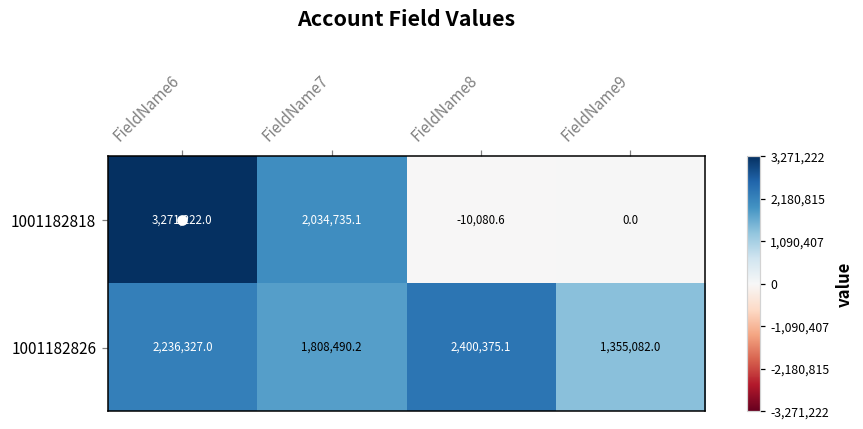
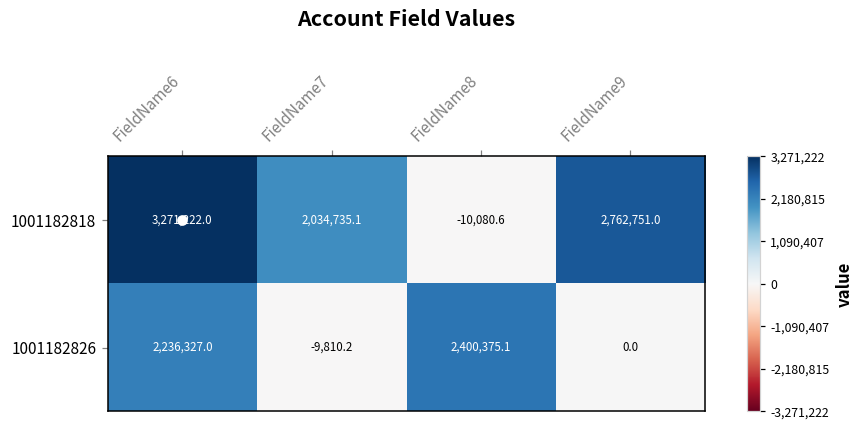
1001182818, FieldName9: 0.0 -> 2,762,751.0
1001182826, FieldName7: 1,808,490.2 -> -9,810.2
1001182826, FieldName9: 1,355,082.0 -> 0.0
